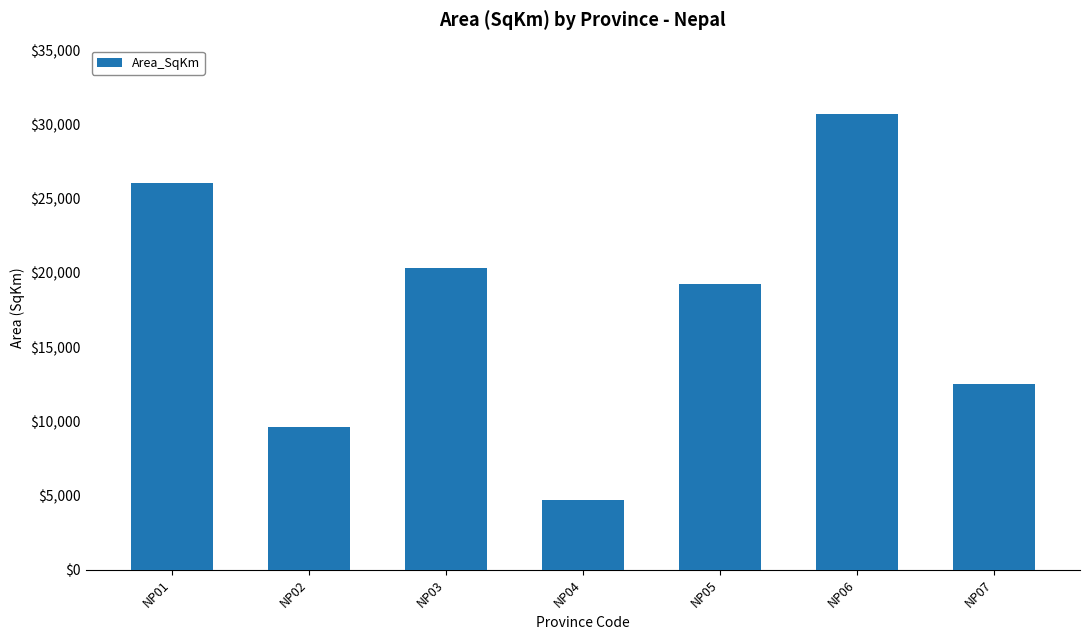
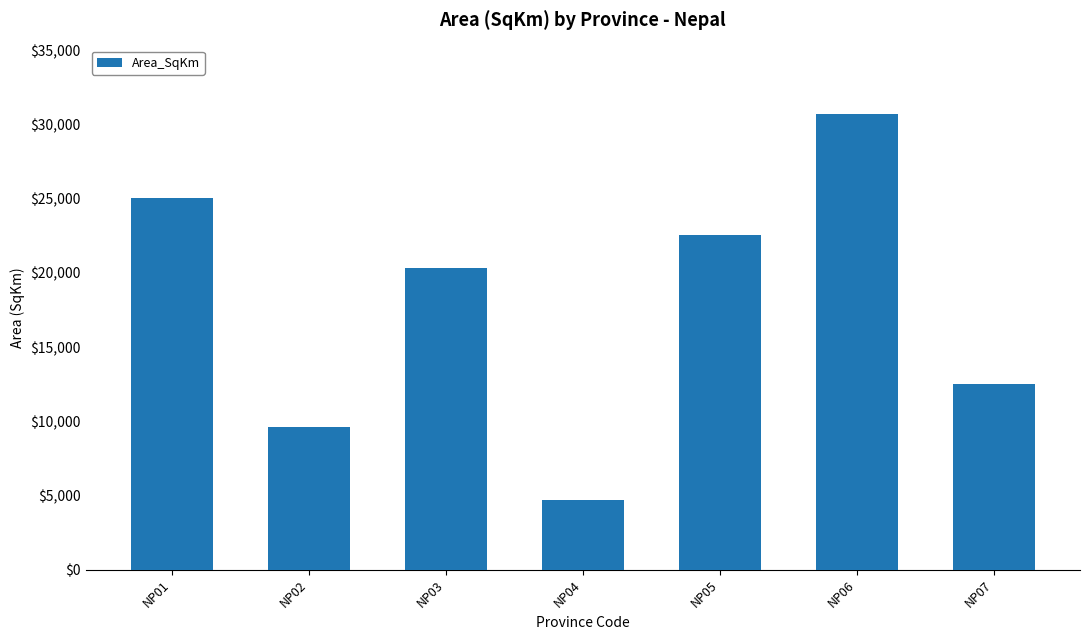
NP01: $26,100 -> $25,000
NP05: $19,300 -> $22,500
